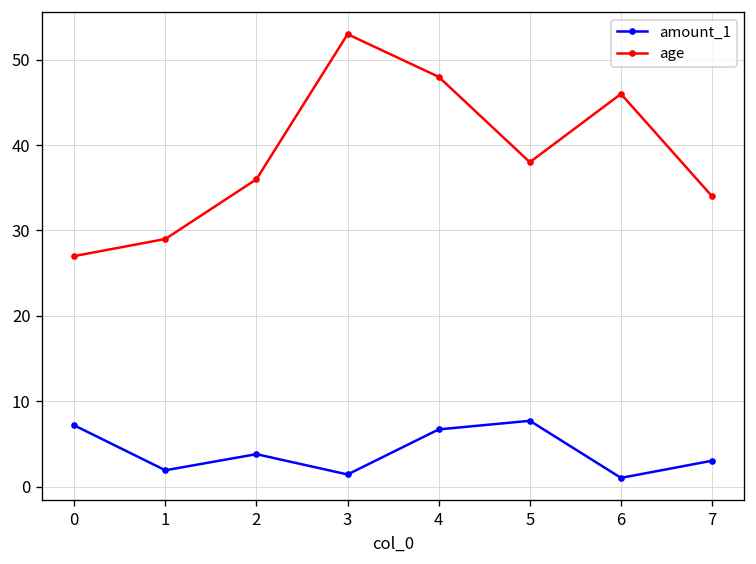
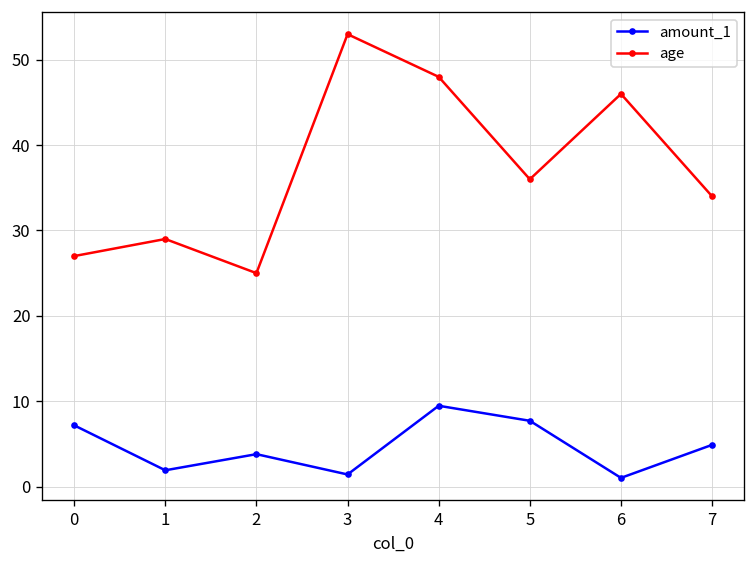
age, 2: 36 -> 25
amount_1, 4: 7 -> 9
age, 5: 38 -> 36
amount_1, 7: 3 -> 5
